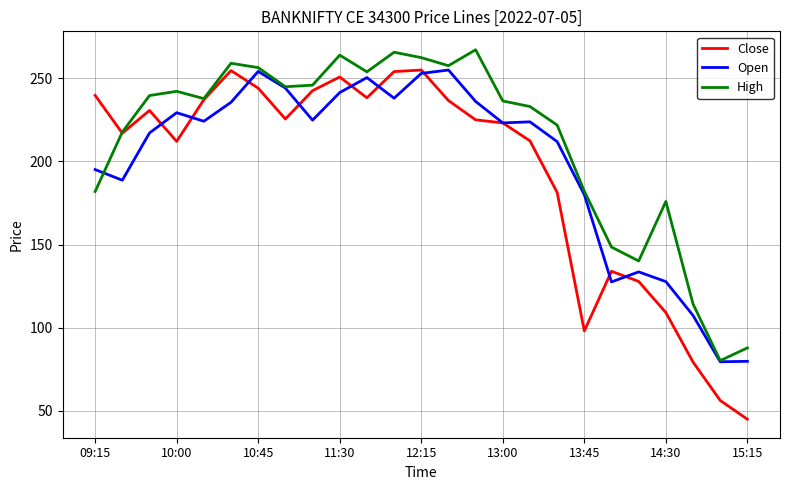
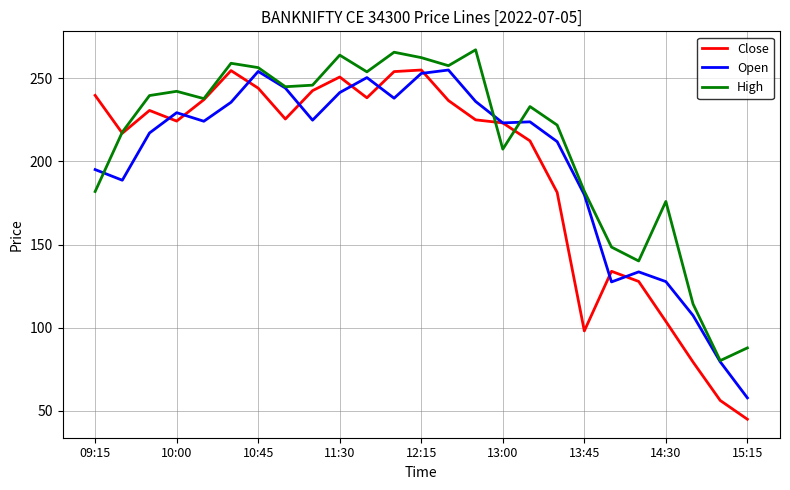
Close, 10:00: 212 -> 224
High, 13:00: 236 -> 207
Close, 14:30: 109 -> 104
Open, 15:15: 80 -> 58
